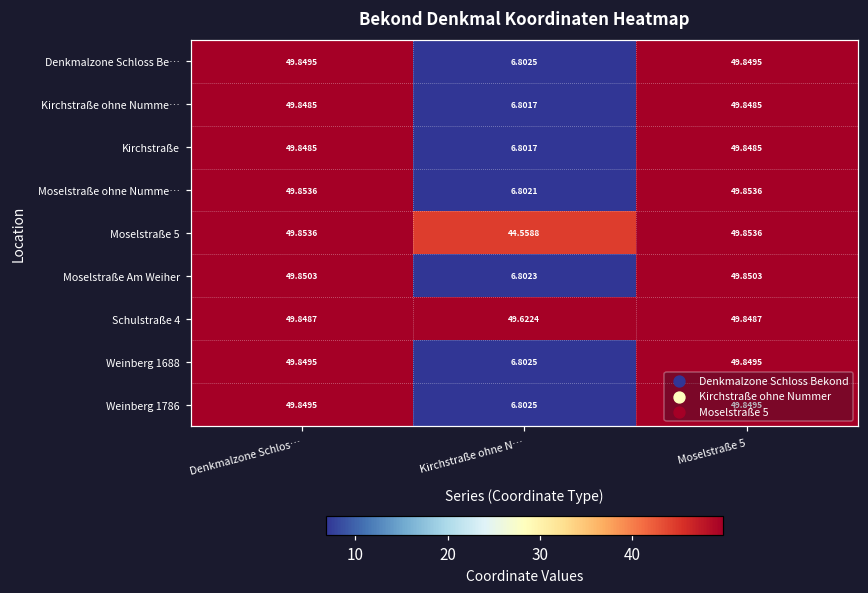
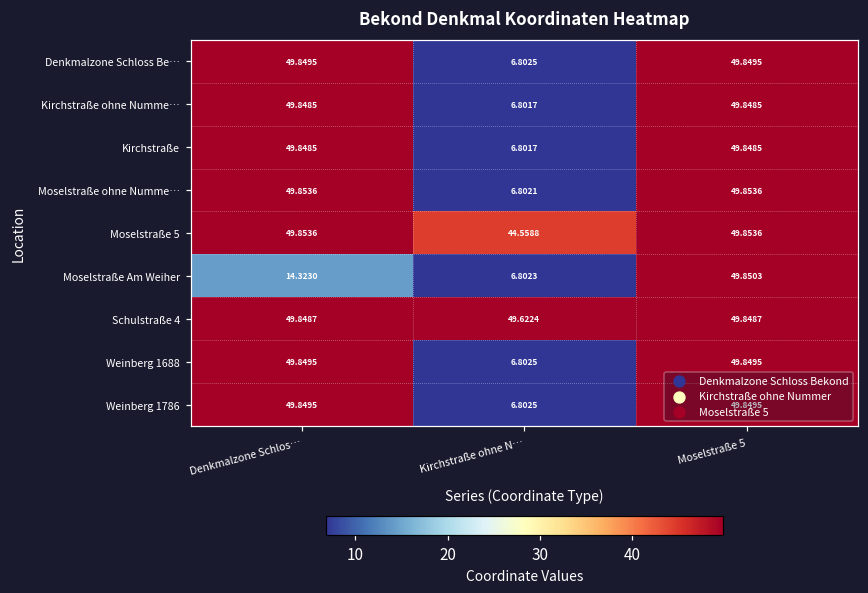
Moselstraße Am Weiher, Denkmalzone Schlos…: 49.8503 -> 14.3230
